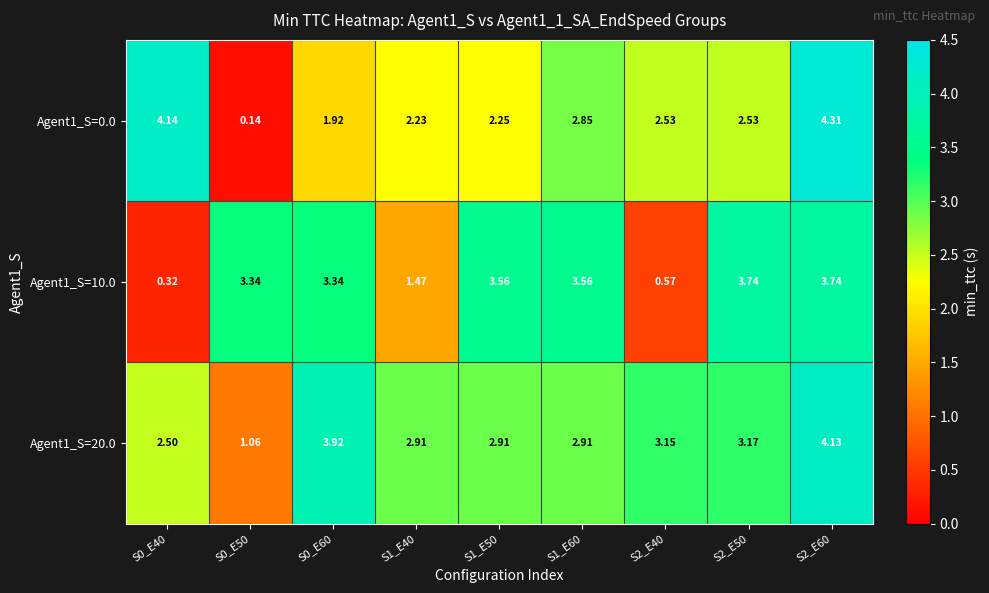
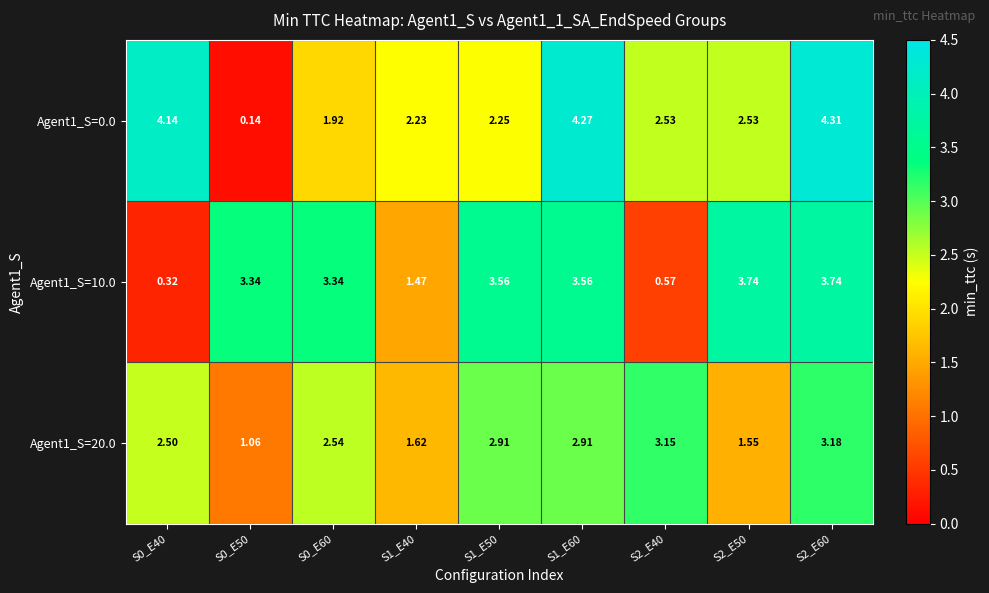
Agent1_S=0.0, S1_E60: 2.85 -> 4.27
Agent1_S=20.0, S0_E60: 3.92 -> 2.54
Agent1_S=20.0, S1_E40: 2.91 -> 1.62
Agent1_S=20.0, S2_E50: 3.17 -> 1.55
Agent1_S=20.0, S2_E60: 4.13 -> 3.18
